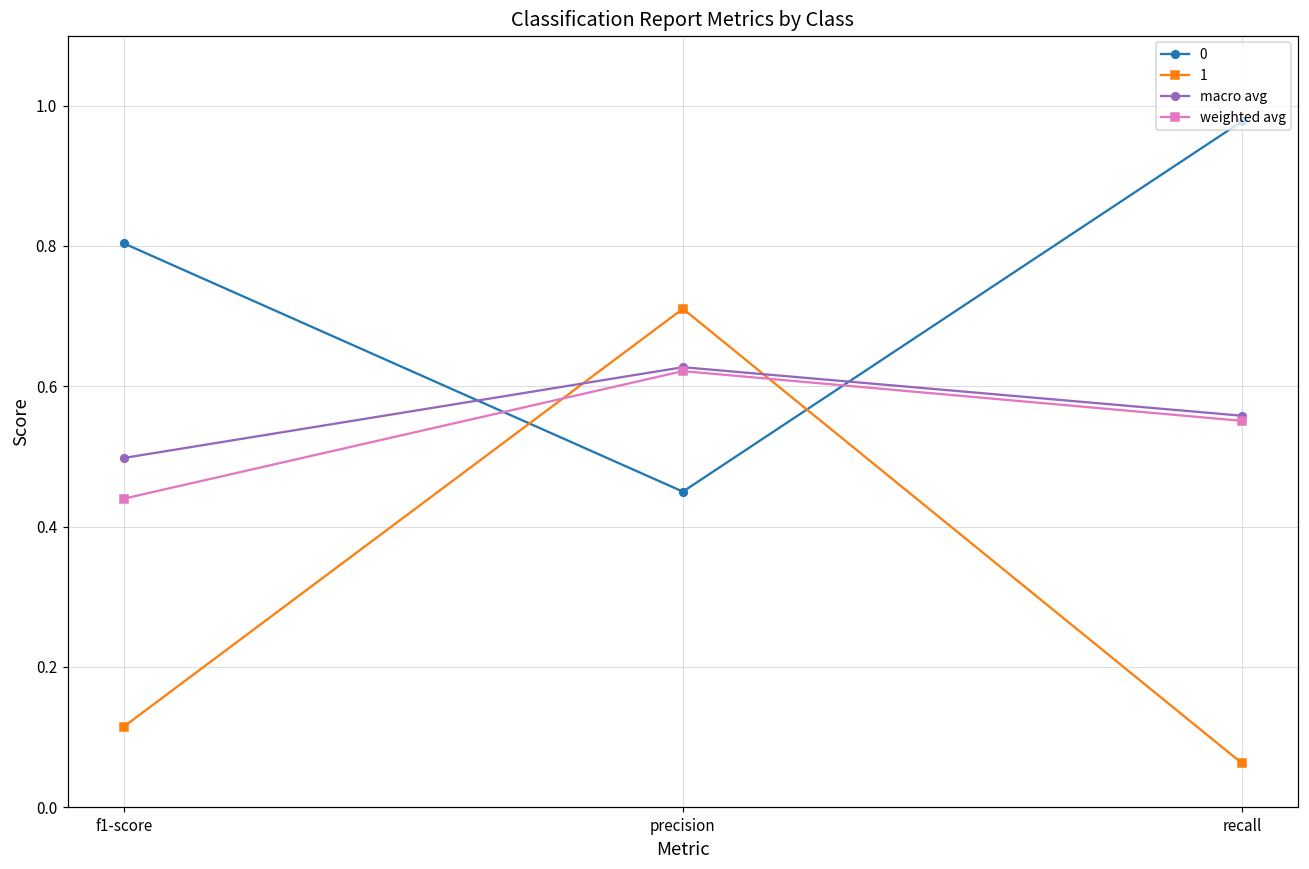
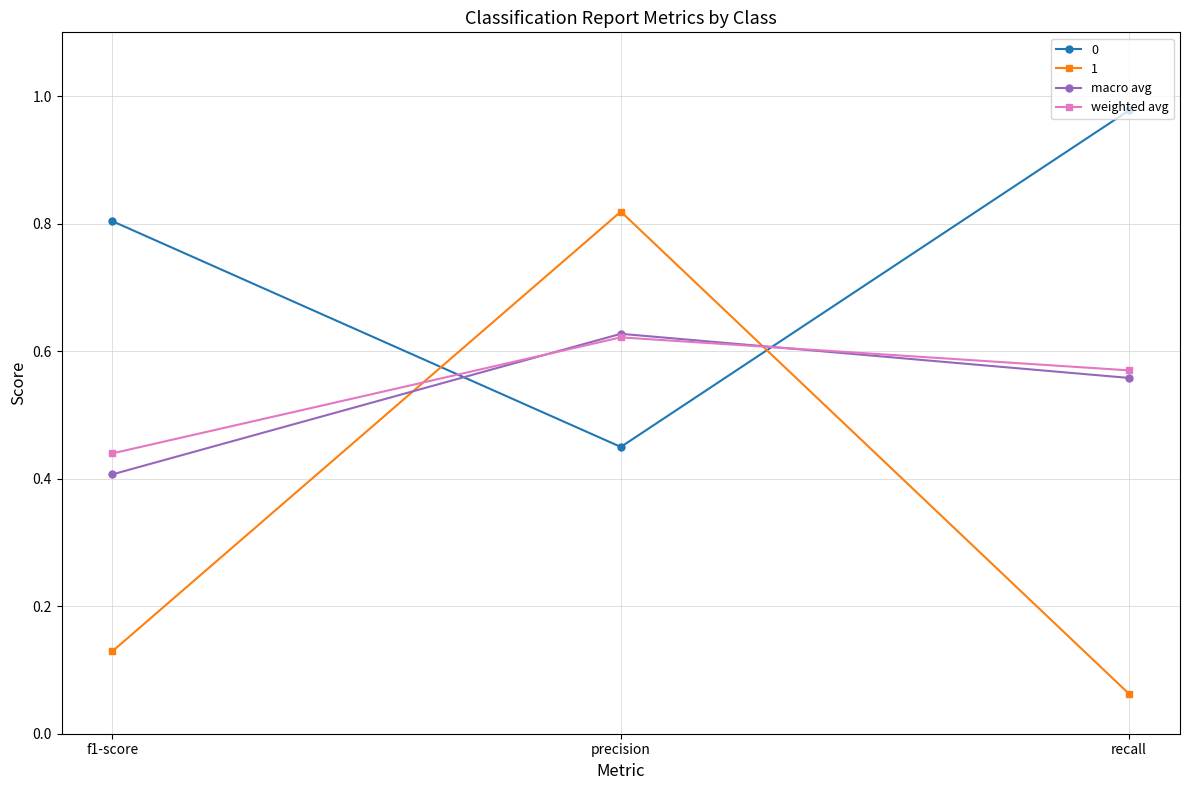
1, f1-score: 0.11 -> 0.13
macro avg, f1-score: 0.50 -> 0.41
1, precision: 0.71 -> 0.82
weighted avg, recall: 0.55 -> 0.57
